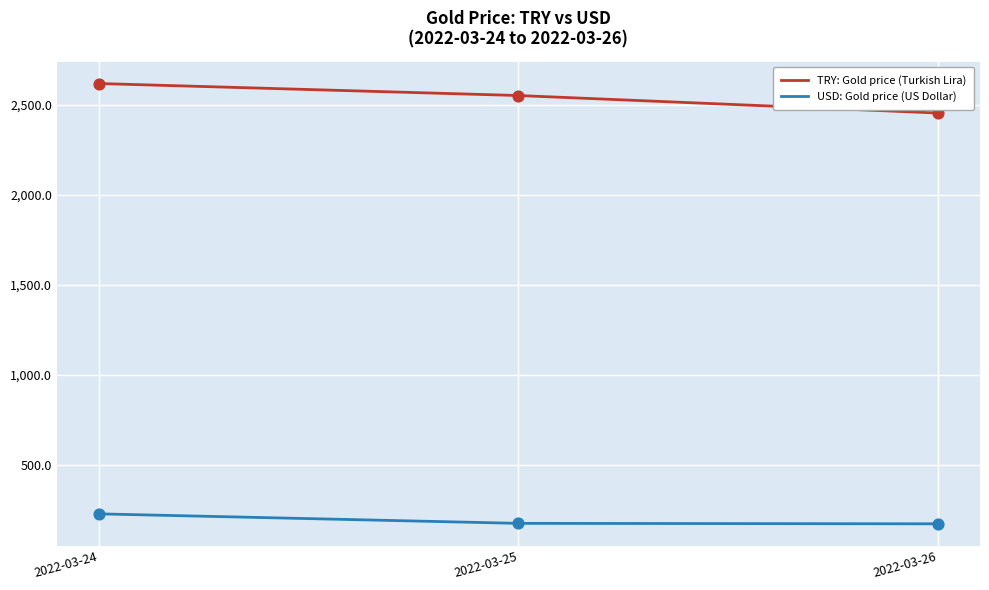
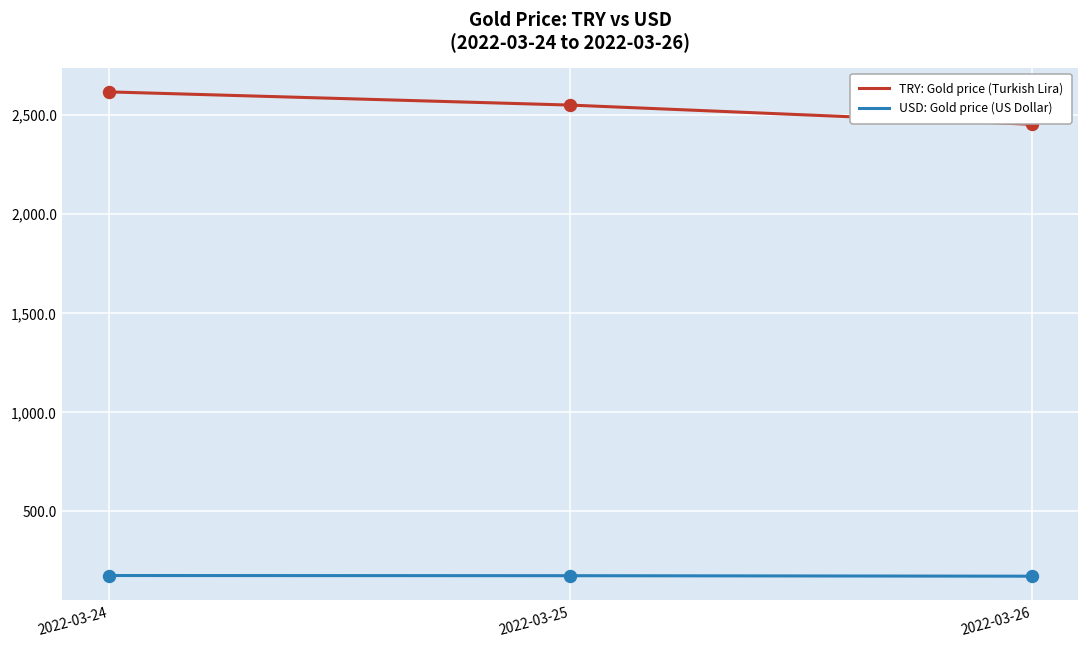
USD: Gold price (US Dollar), 2022-03-24: 230 -> 180
